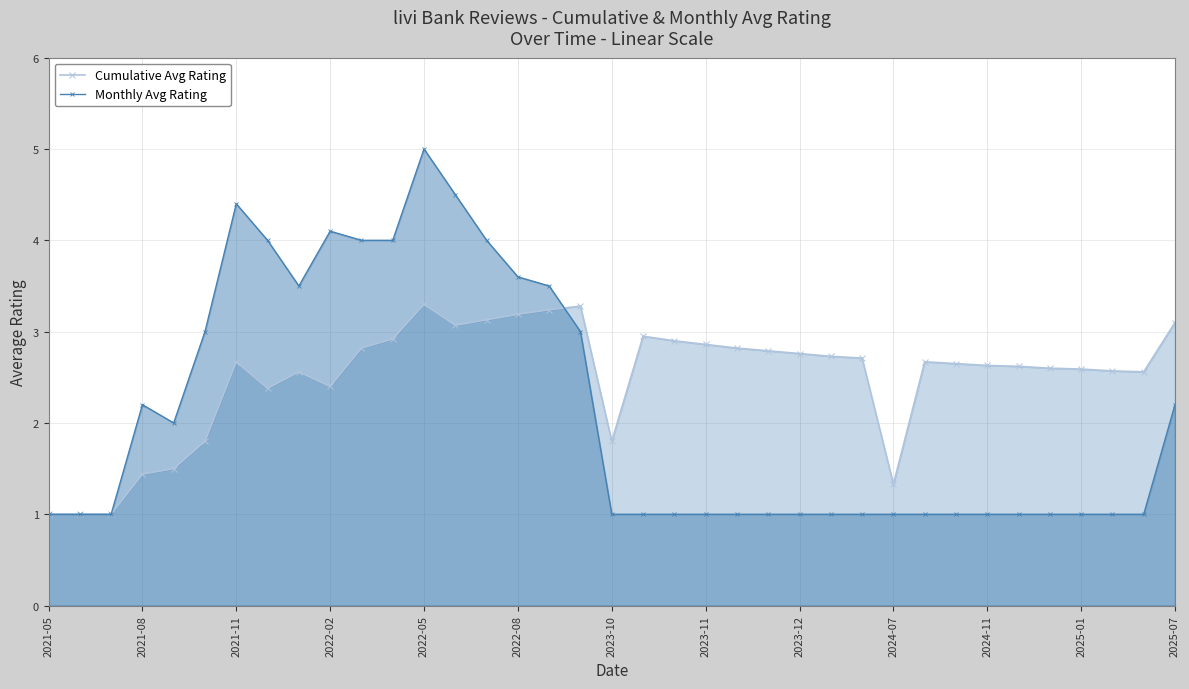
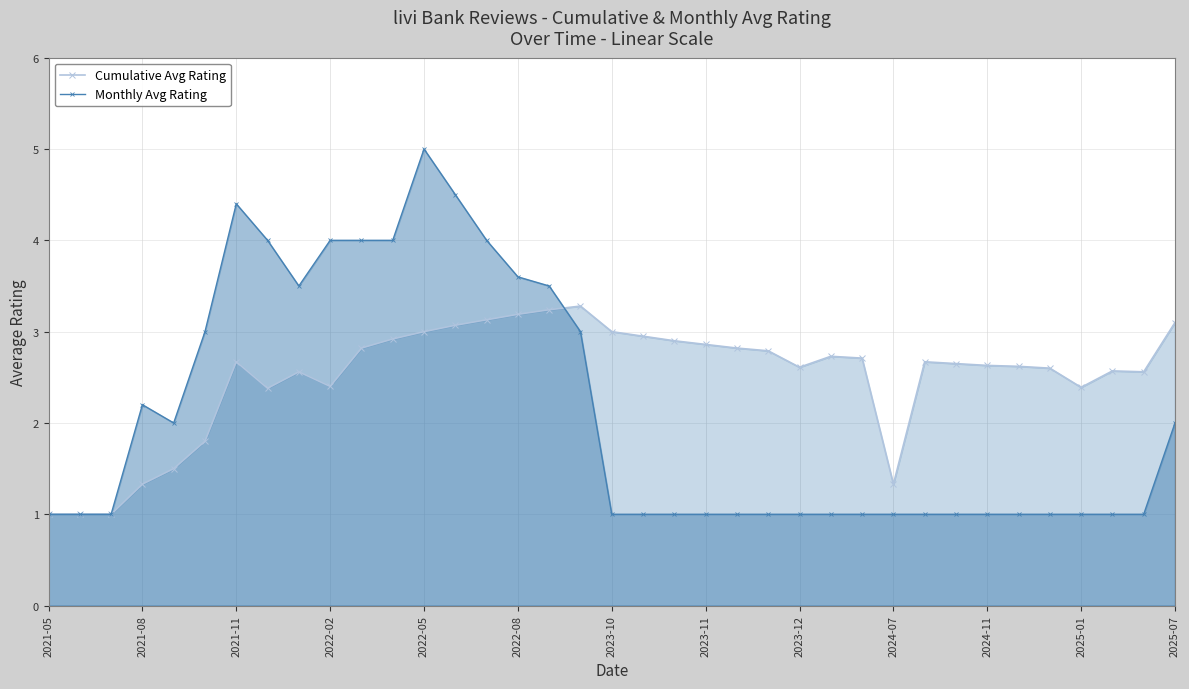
Cumulative Avg Rating, 2021-08: 1.4 -> 1.3
Monthly Avg Rating, 2022-02: 4.1 -> 4.0
Cumulative Avg Rating, 2022-05: 3.3 -> 3.0
Cumulative Avg Rating, 2023-10: 1.8 -> 3.0
Cumulative Avg Rating, 2023-12: 2.8 -> 2.6
Cumulative Avg Rating, 2025-01: 2.6 -> 2.4
Monthly Avg Rating, 2025-07: 2.2 -> 2.0
